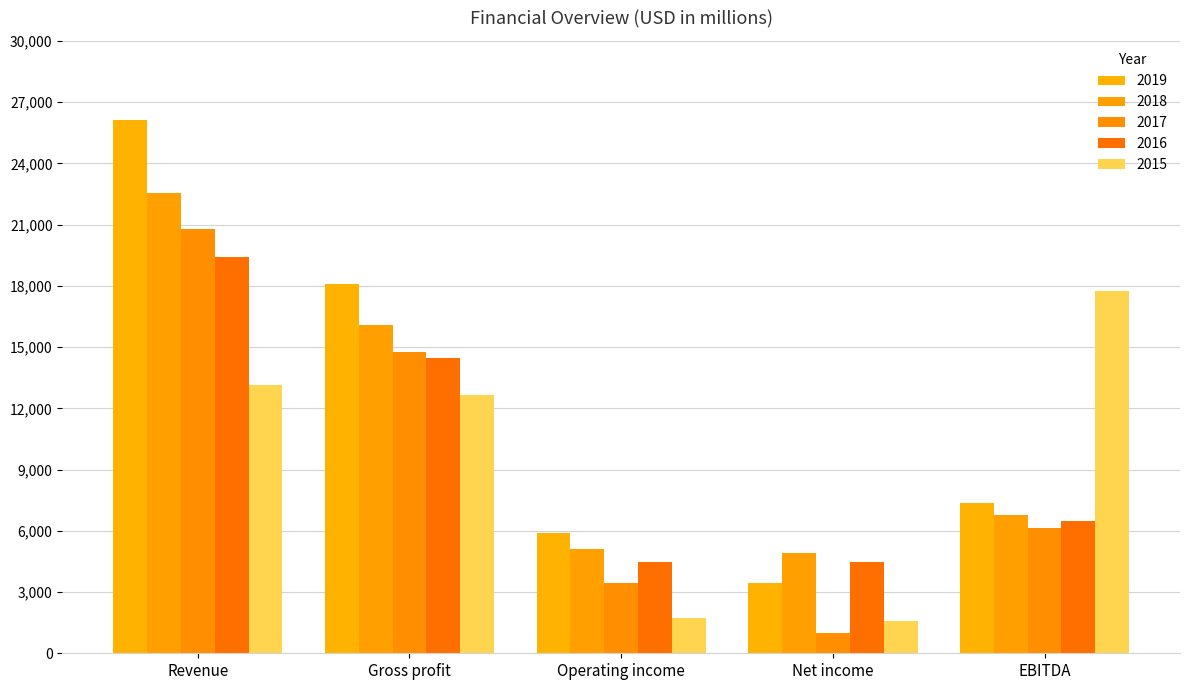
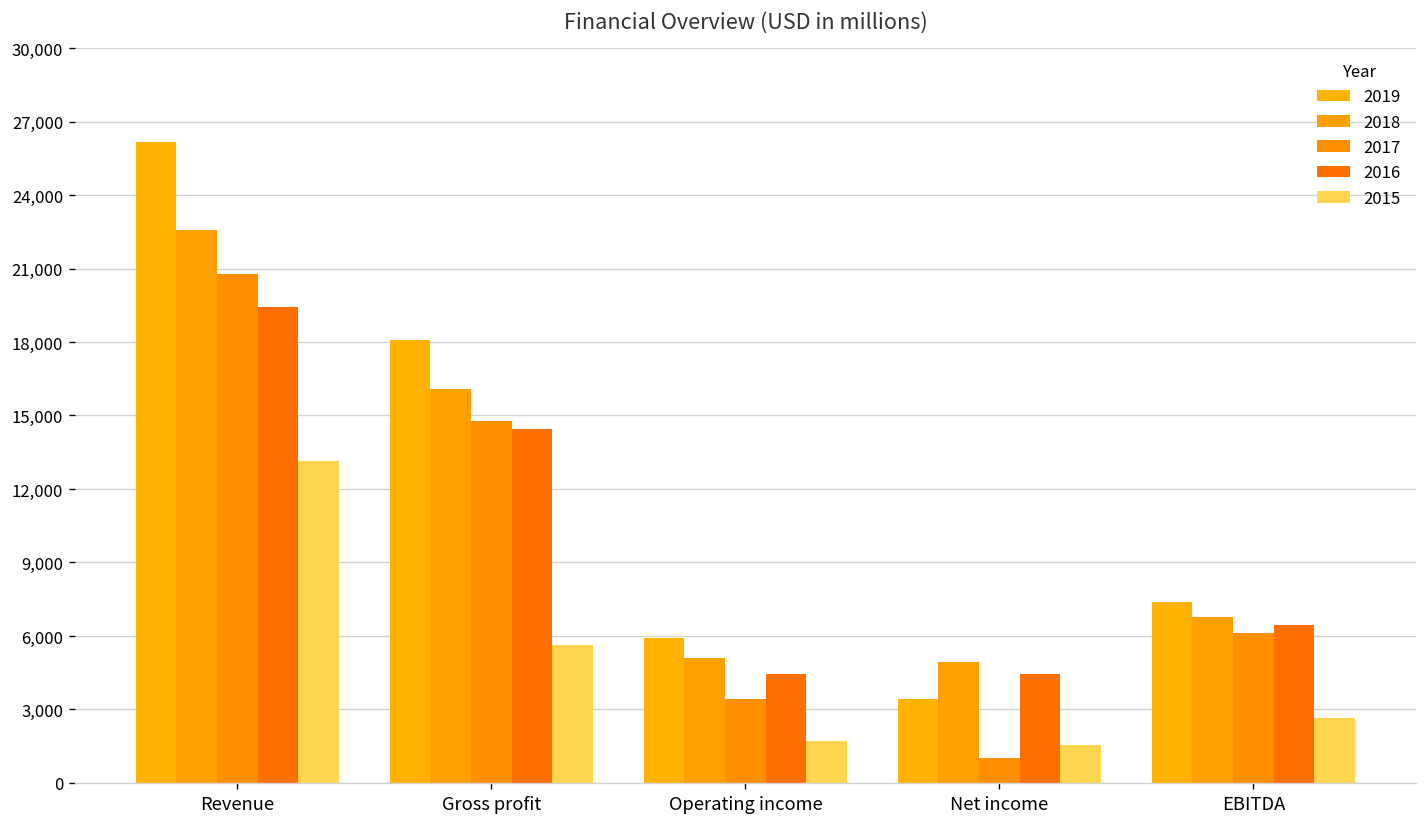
2015, Gross profit: 12,700 -> 5,600
2015, EBITDA: 17,700 -> 2,600
